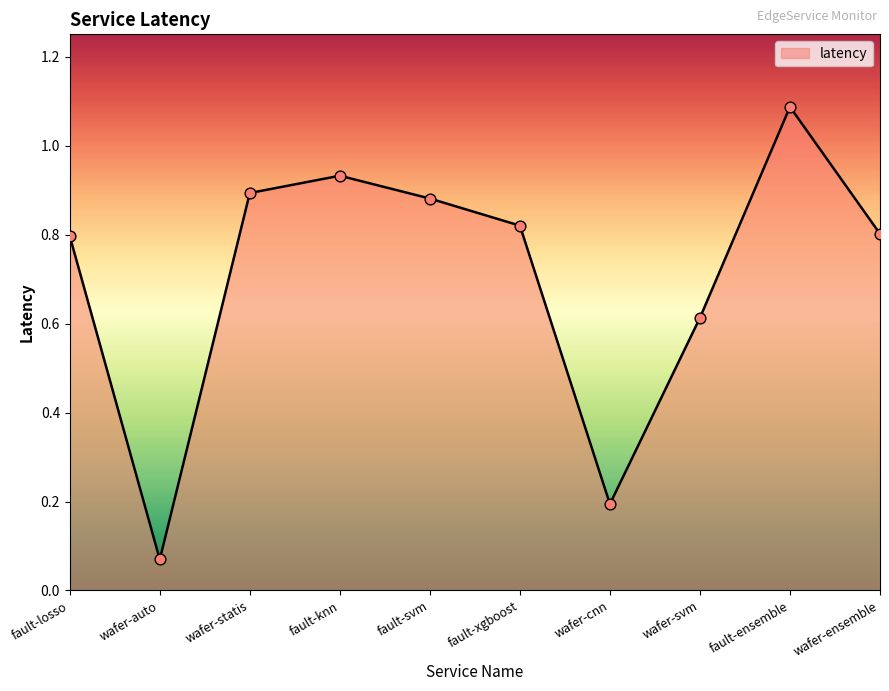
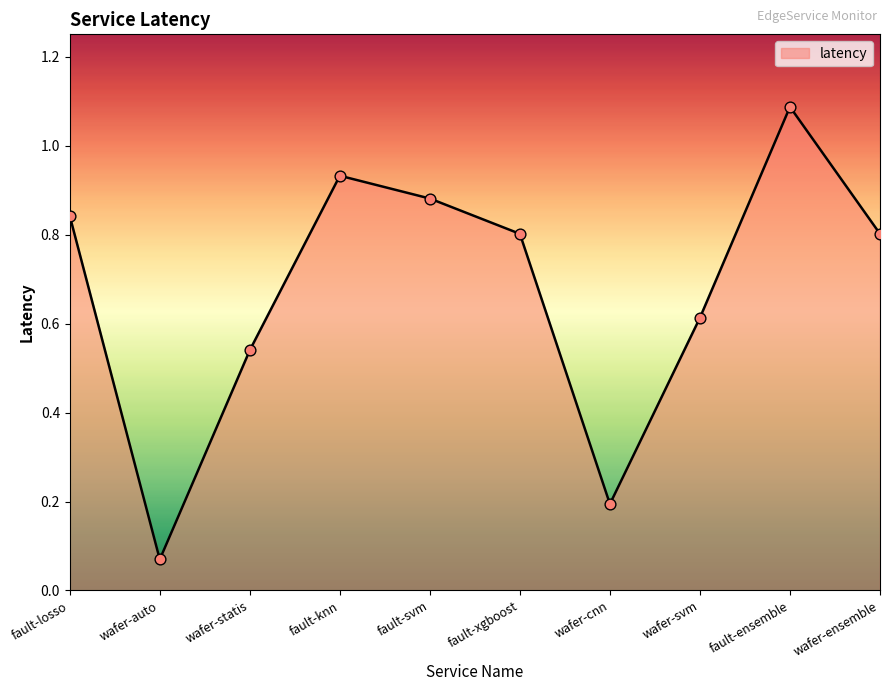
fault-losso: 0.80 -> 0.84
wafer-statis: 0.89 -> 0.54
fault-xgboost: 0.82 -> 0.80
